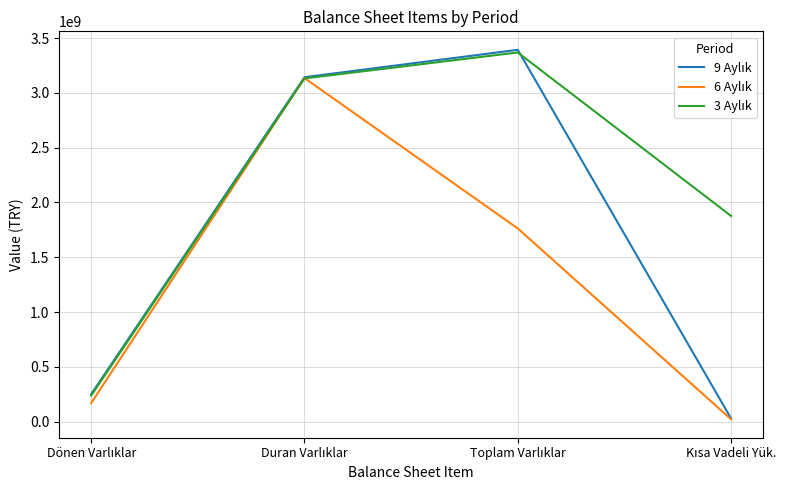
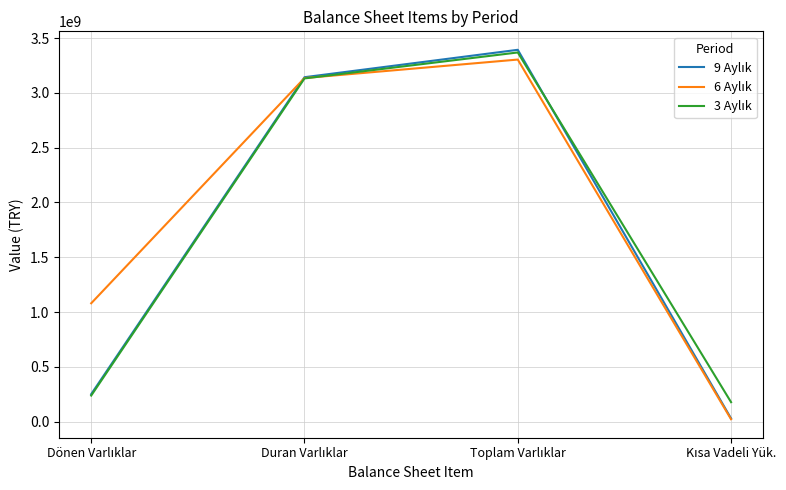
6 Aylık, Dönen Varlıklar: 170000000 -> 1080000000
6 Aylık, Toplam Varlıklar: 1760000000 -> 3310000000
3 Aylık, Kısa Vadeli Yük.: 1880000000 -> 180000000
